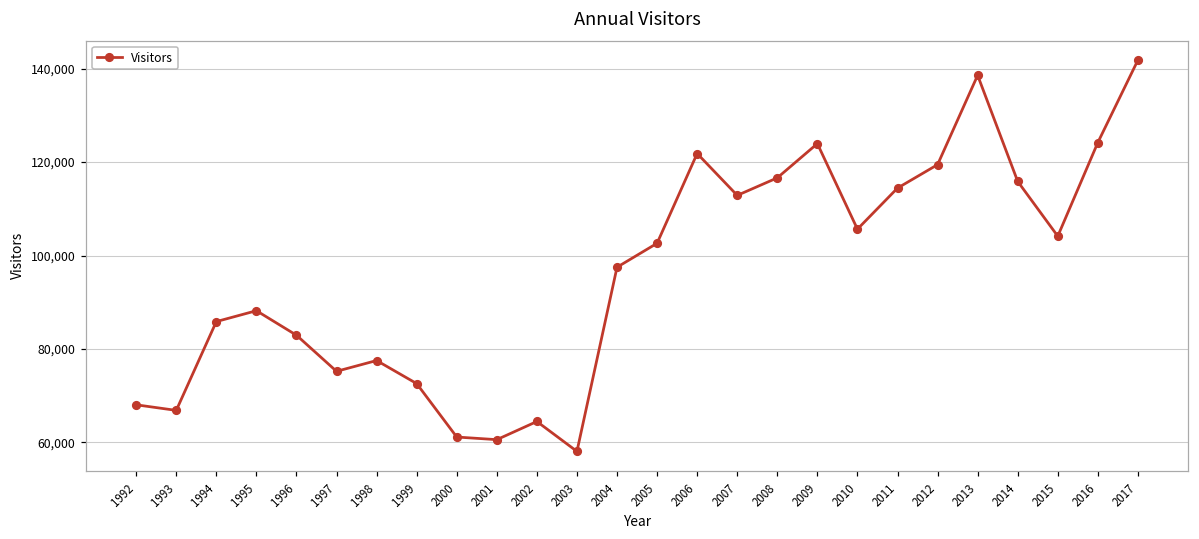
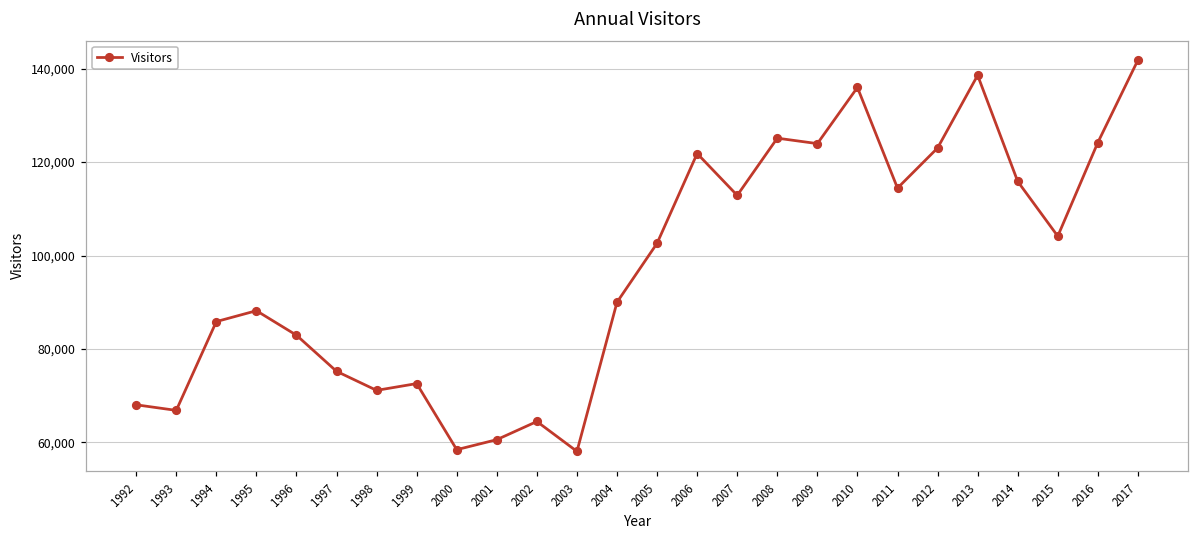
1998: 78,000 -> 71,000
2000: 61,000 -> 58,000
2004: 97,000 -> 90,000
2008: 117,000 -> 125,000
2010: 106,000 -> 136,000
2012: 119,000 -> 123,000
